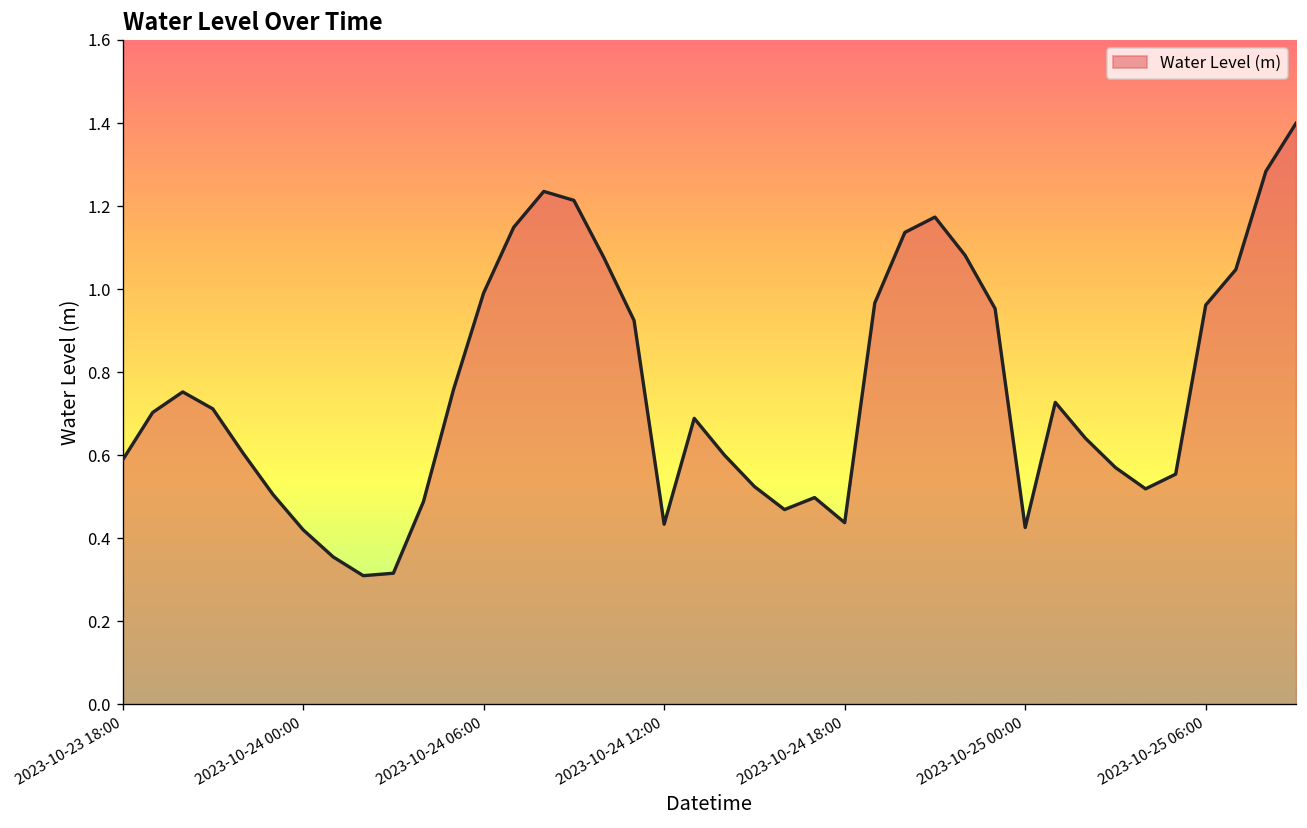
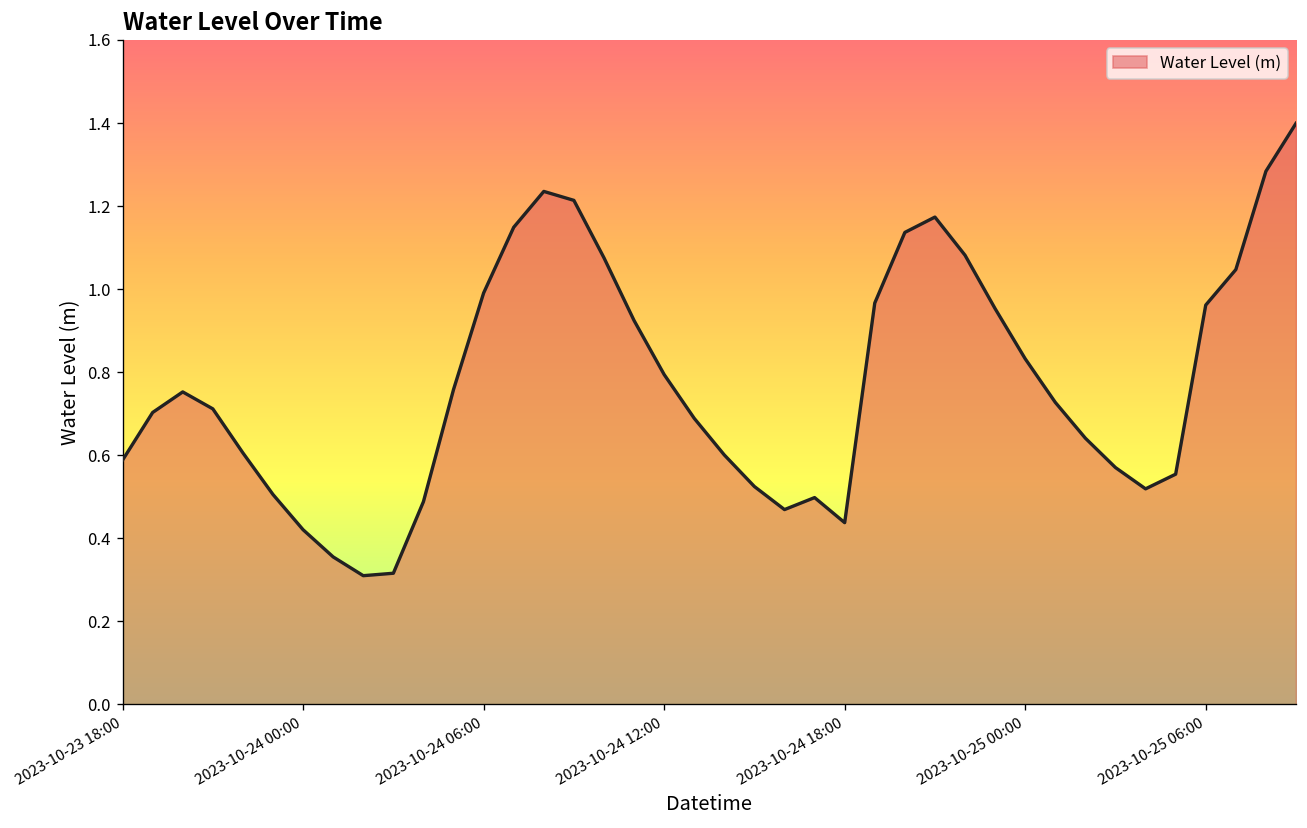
2023-10-24 12:00: 0.43 -> 0.79
2023-10-25 00:00: 0.43 -> 0.83
